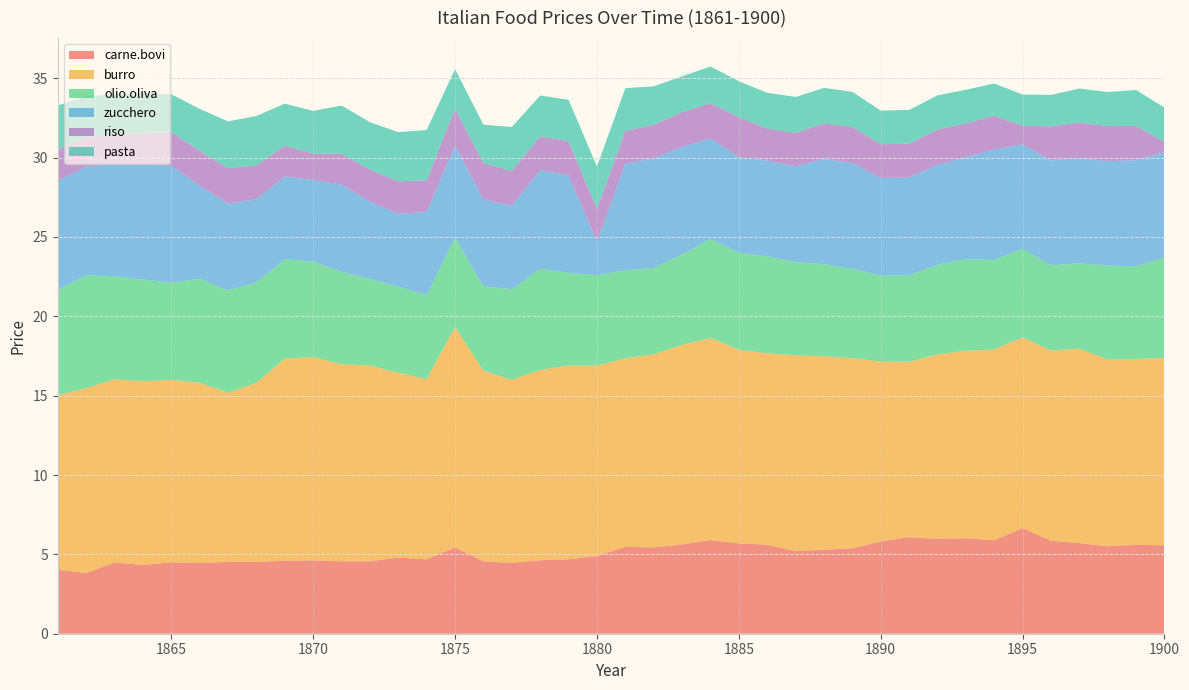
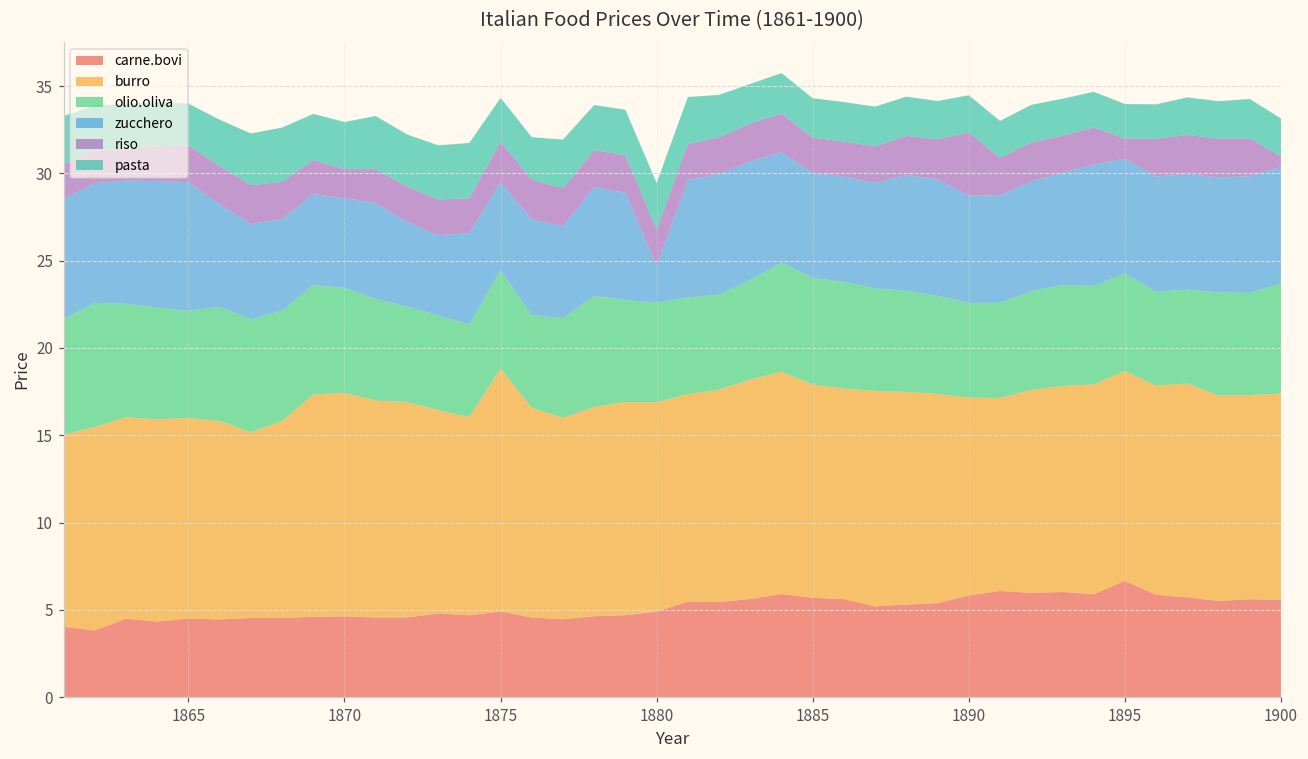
carne.bovi, 1875: 5.4 -> 4.9
zucchero, 1875: 5.8 -> 5.1
riso, 1885: 2.5 -> 2.0
riso, 1890: 2.1 -> 3.6
